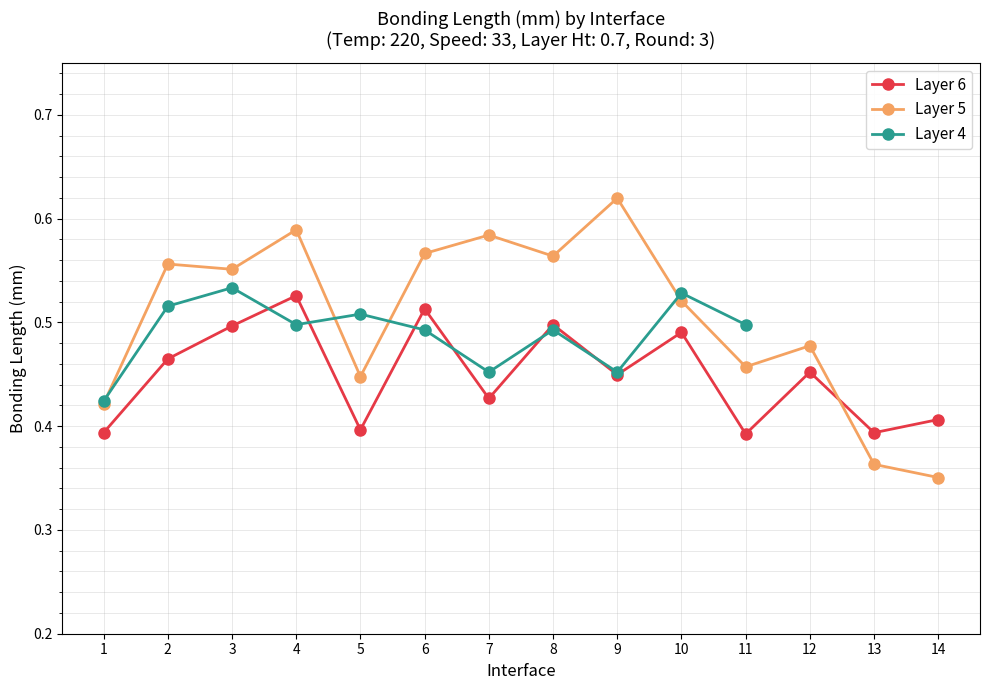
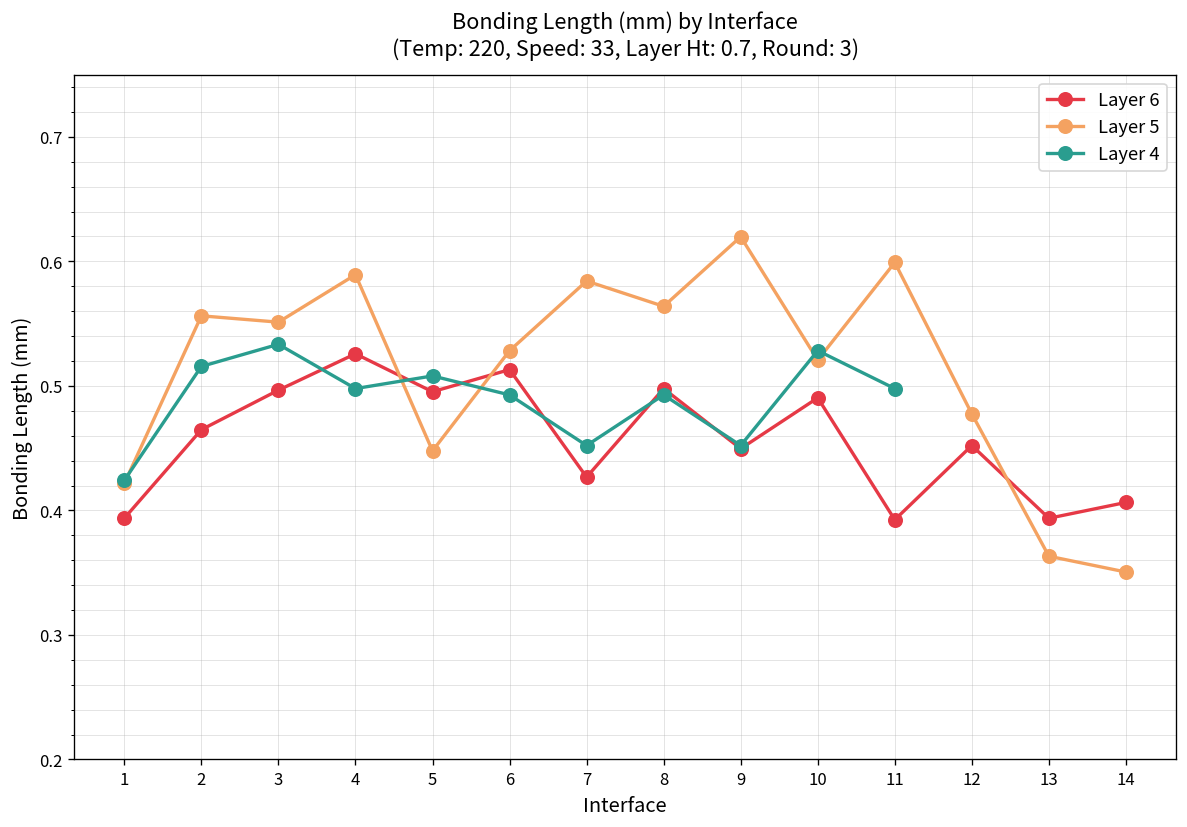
Layer 6, 5: 0.397 -> 0.495
Layer 5, 6: 0.566 -> 0.528
Layer 5, 11: 0.457 -> 0.599
